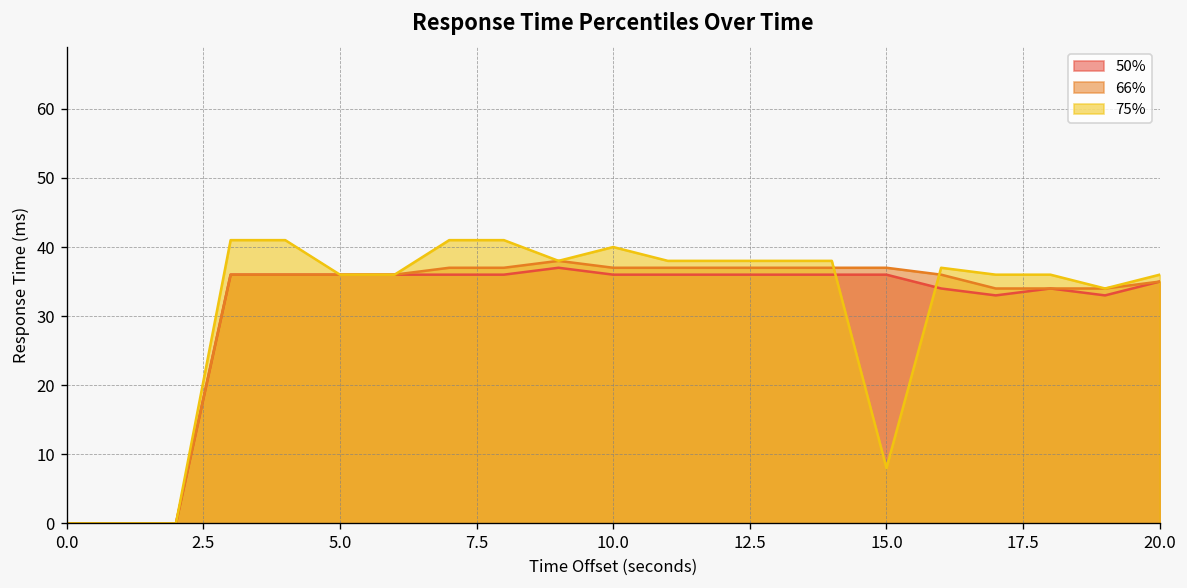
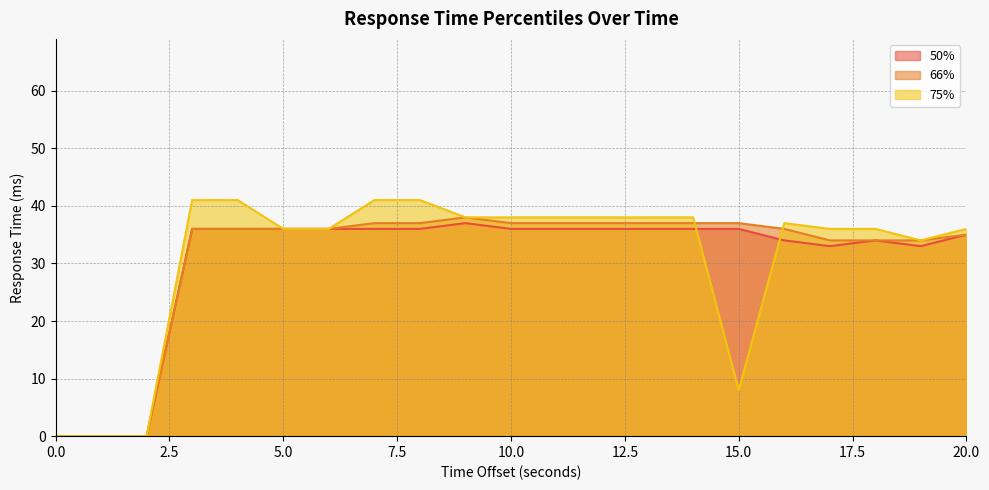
75%, 10.0: 40 -> 38
